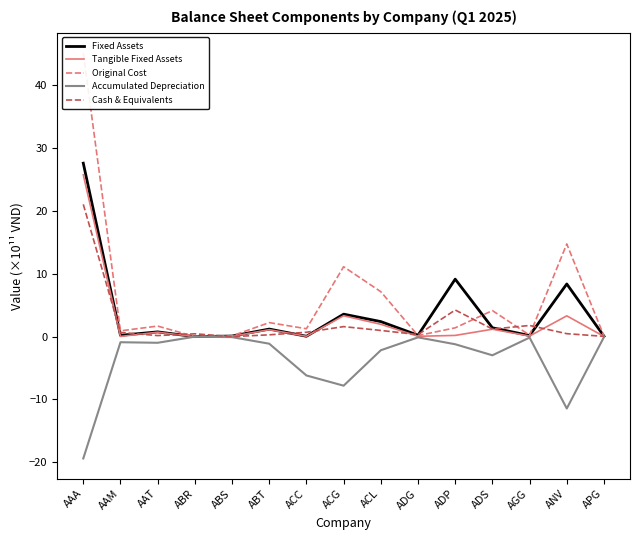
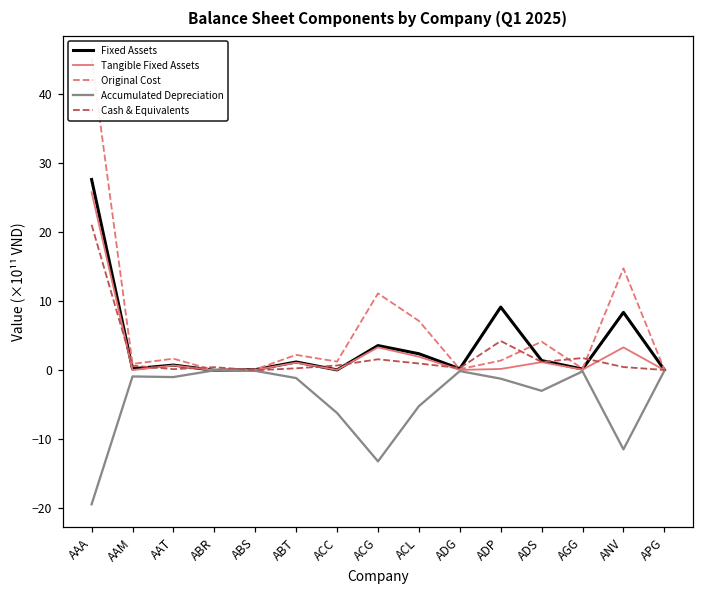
Accumulated Depreciation, ACG: -8 -> -13
Accumulated Depreciation, ACL: -2 -> -5
